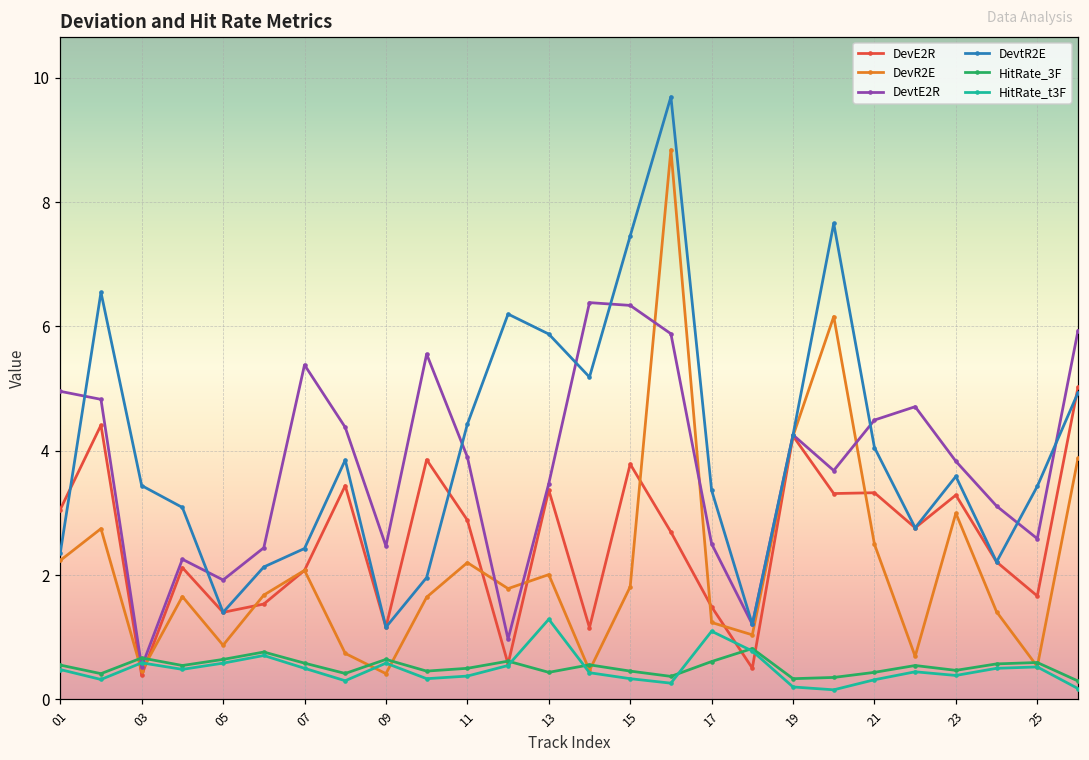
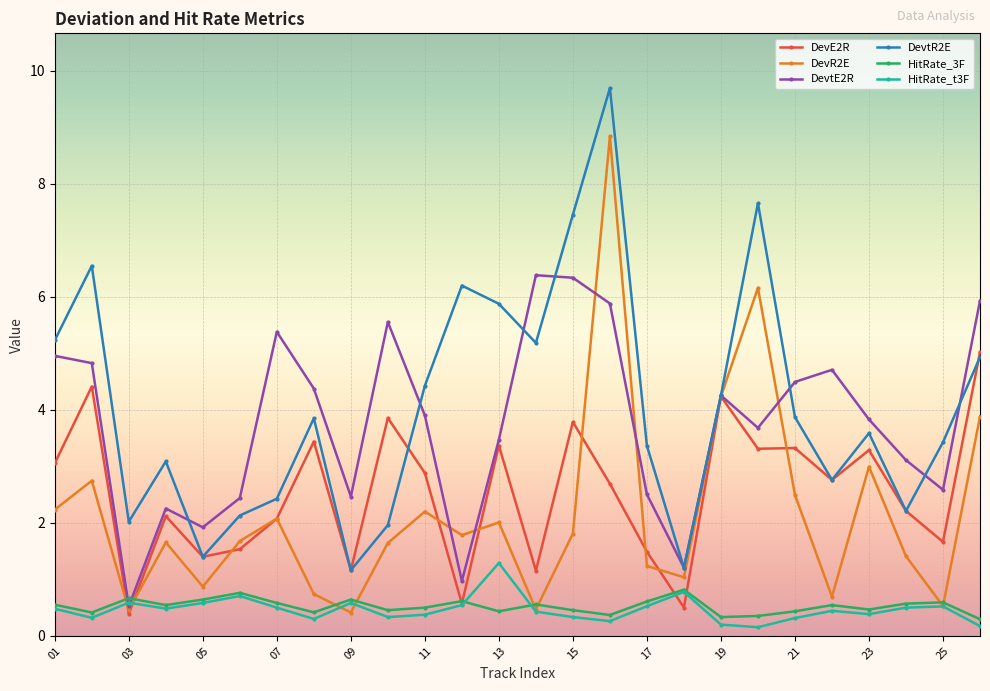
DevtR2E, 01: 2.4 -> 5.2
DevtR2E, 03: 3.4 -> 2.0
HitRate_t3F, 17: 1.1 -> 0.5
DevtR2E, 21: 4.1 -> 3.9
